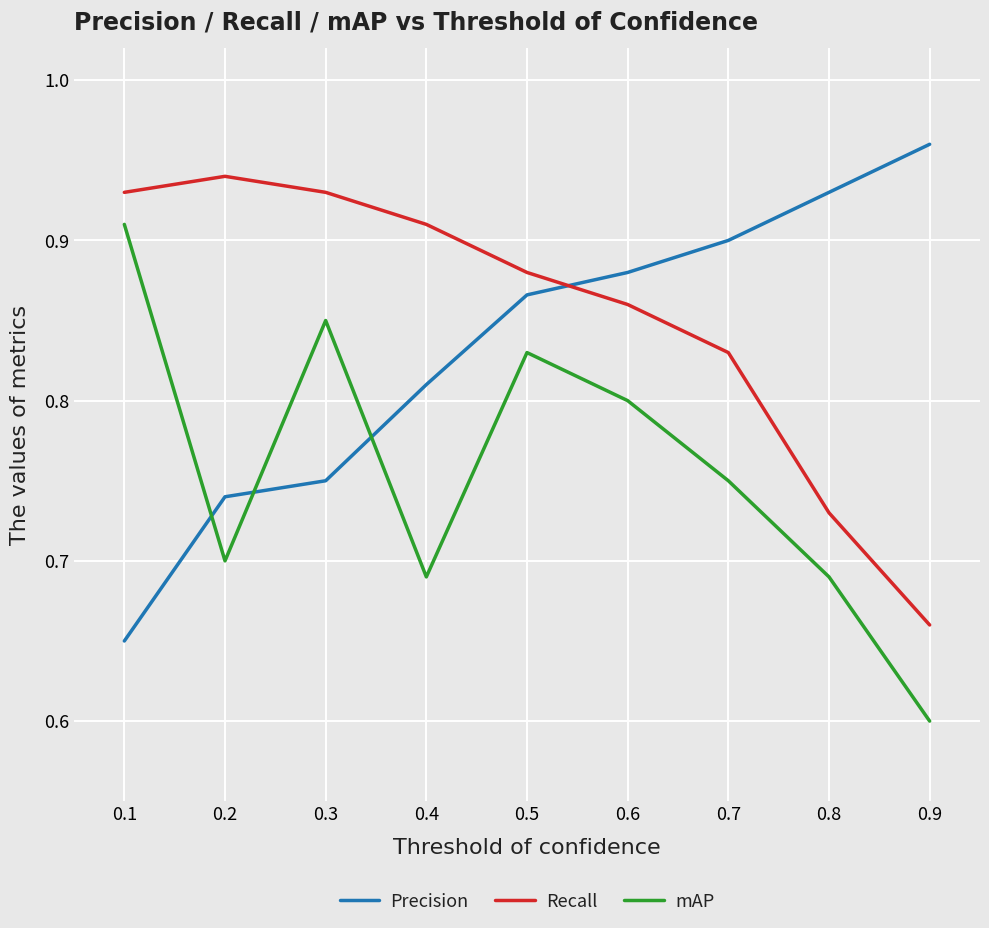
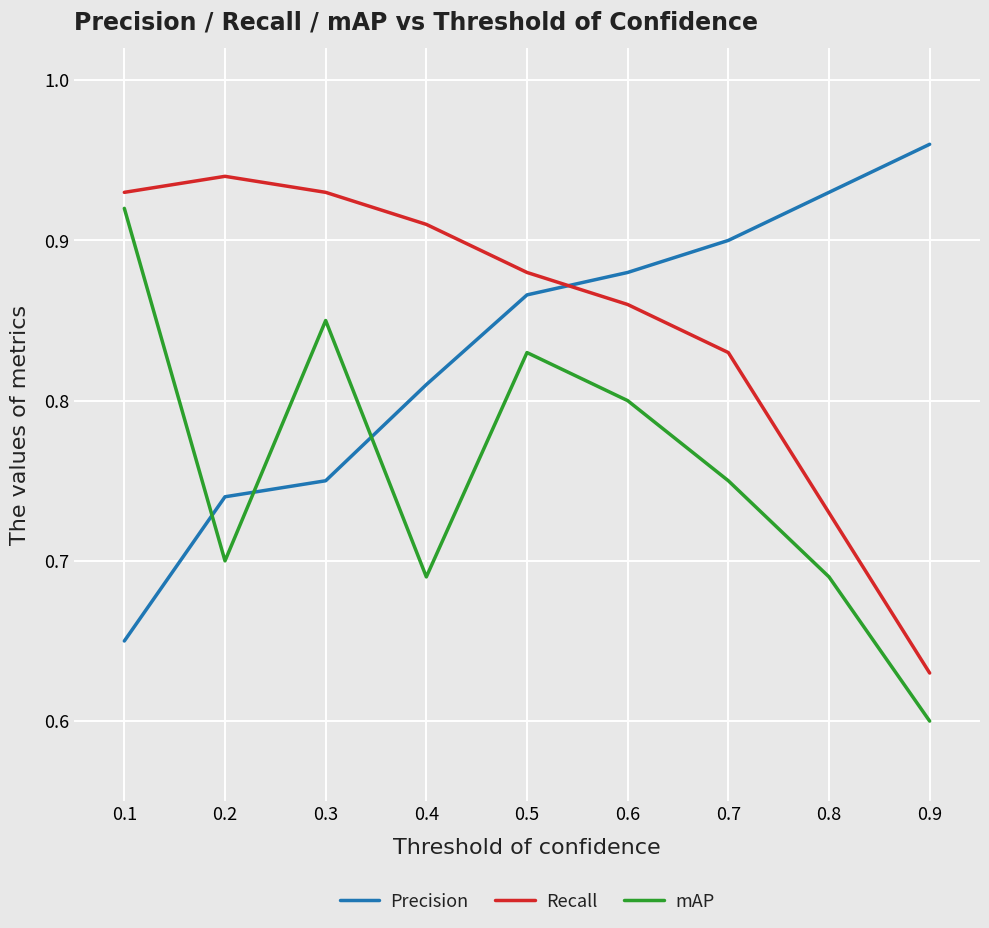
mAP, 0.1: 0.91 -> 0.92
Recall, 0.9: 0.66 -> 0.63
